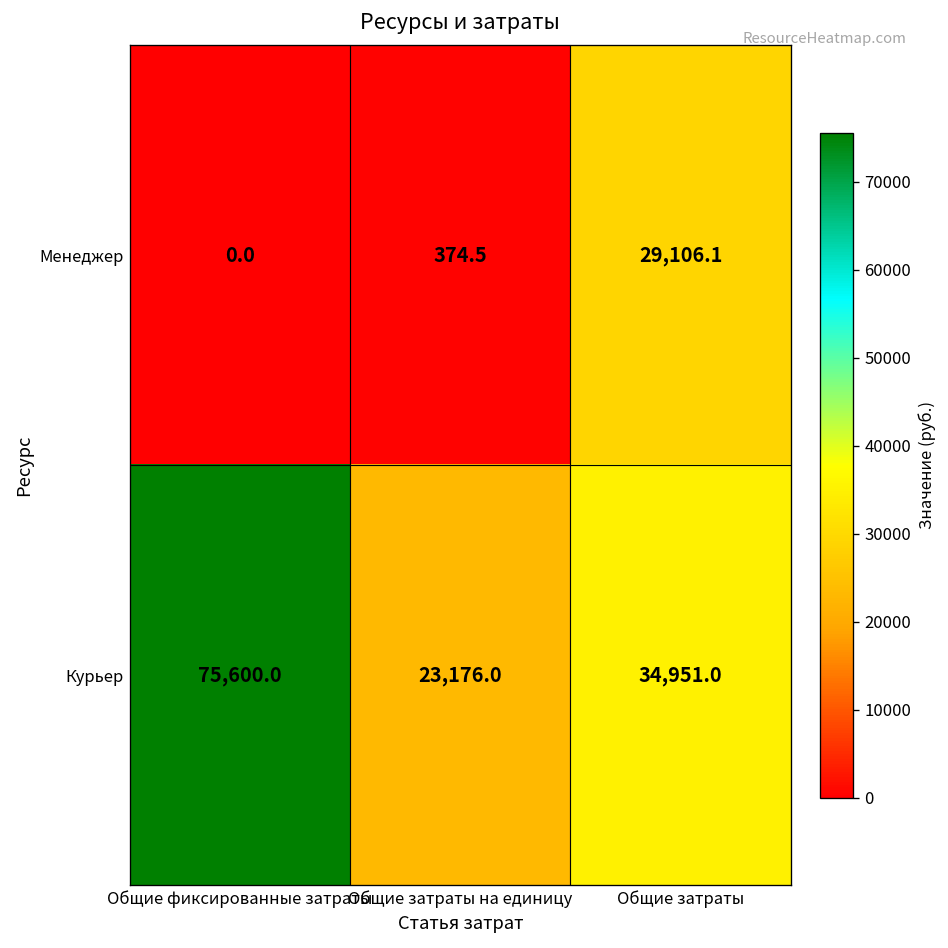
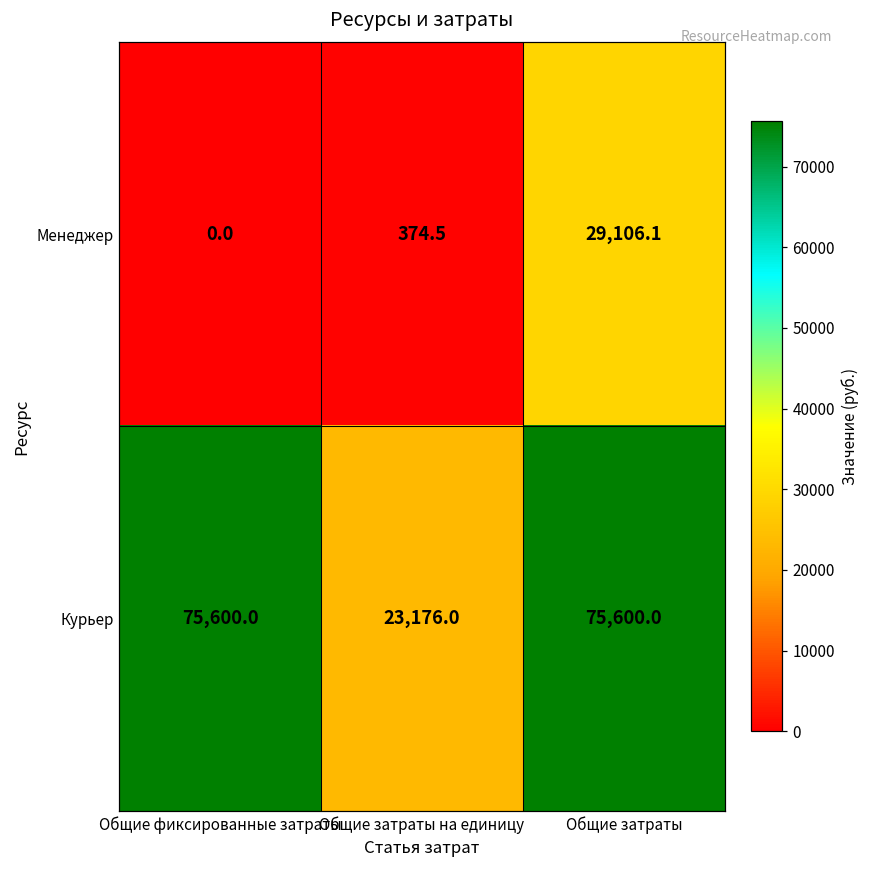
Курьер, Общие затраты: 34,951.0 -> 75,600.0
